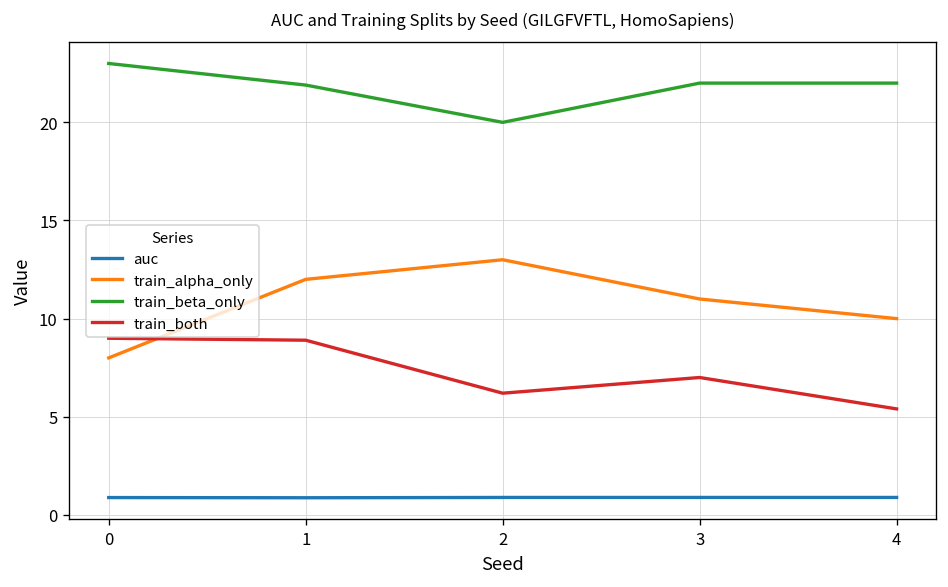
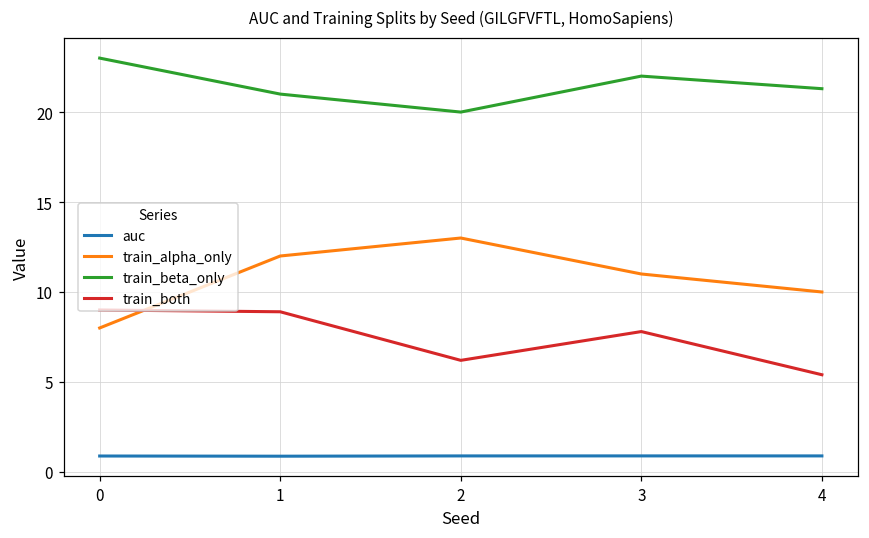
train_beta_only, 1: 21.9 -> 21.0
train_both, 3: 7.0 -> 7.8
train_beta_only, 4: 22.0 -> 21.3
